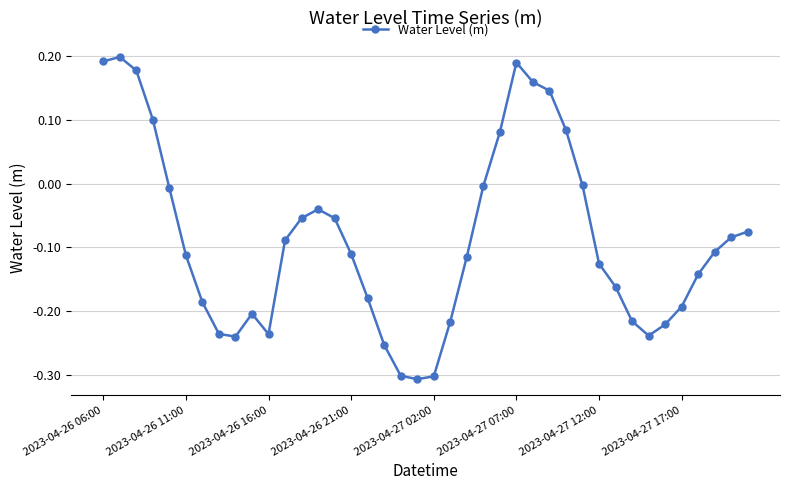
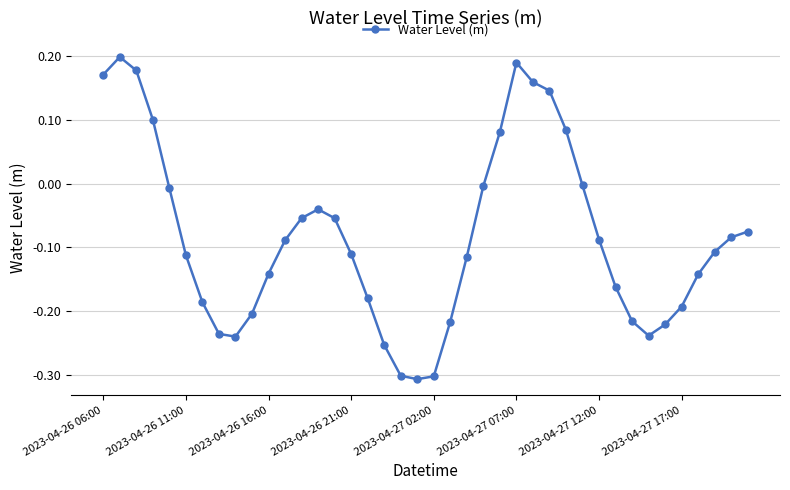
2023-04-26 06:00: 0.19 -> 0.17
2023-04-26 16:00: -0.24 -> -0.14
2023-04-27 12:00: -0.13 -> -0.09
